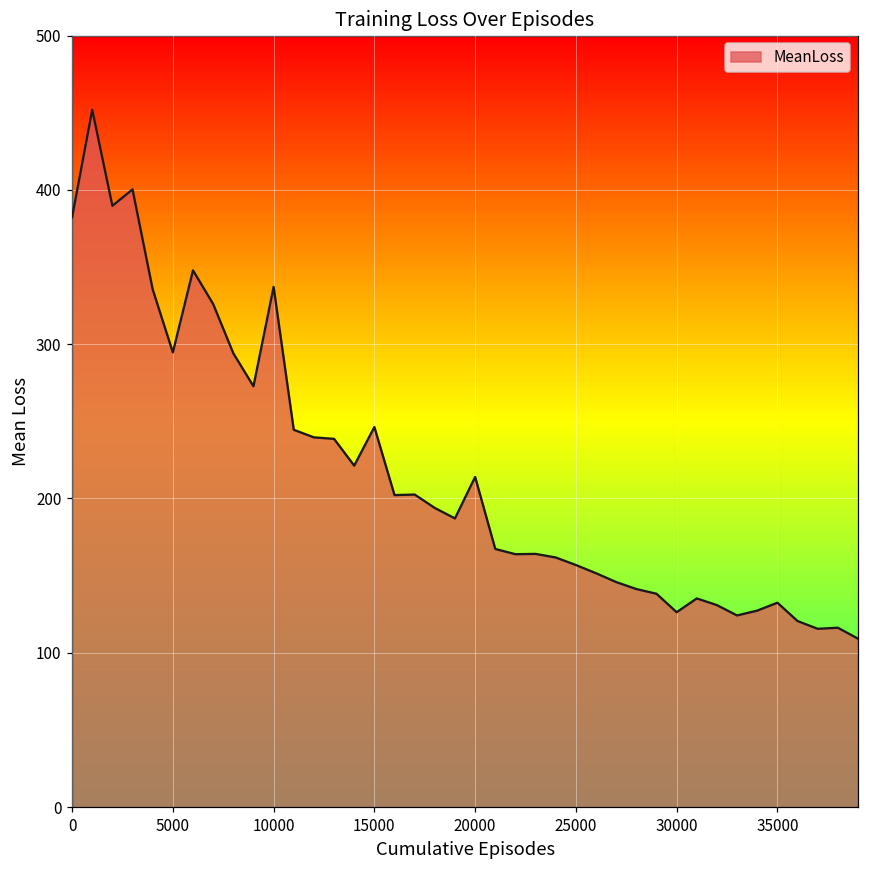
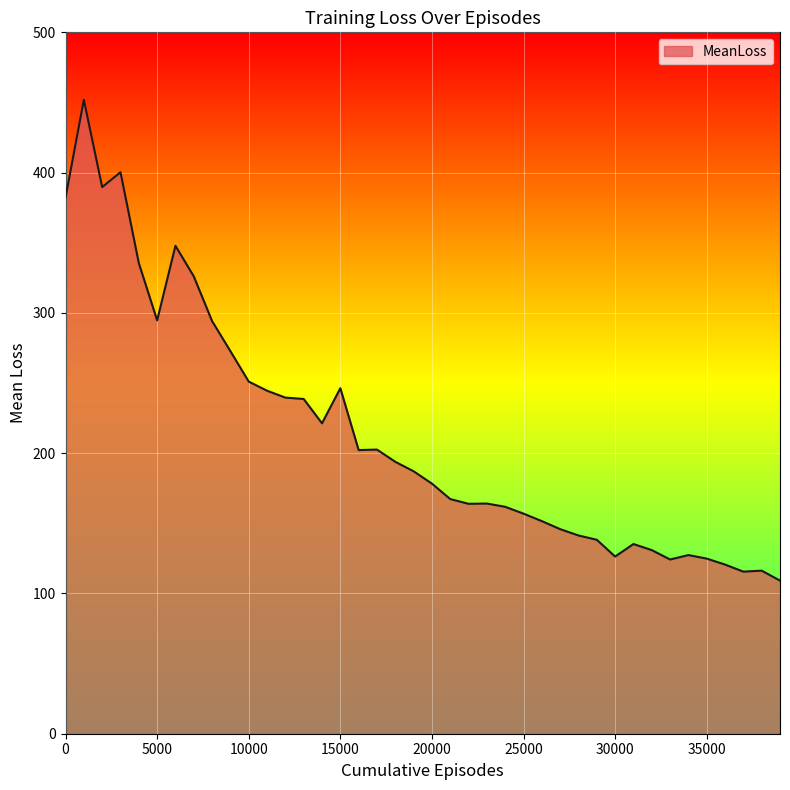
10000: 337 -> 251
20000: 214 -> 178
35000: 132 -> 125
